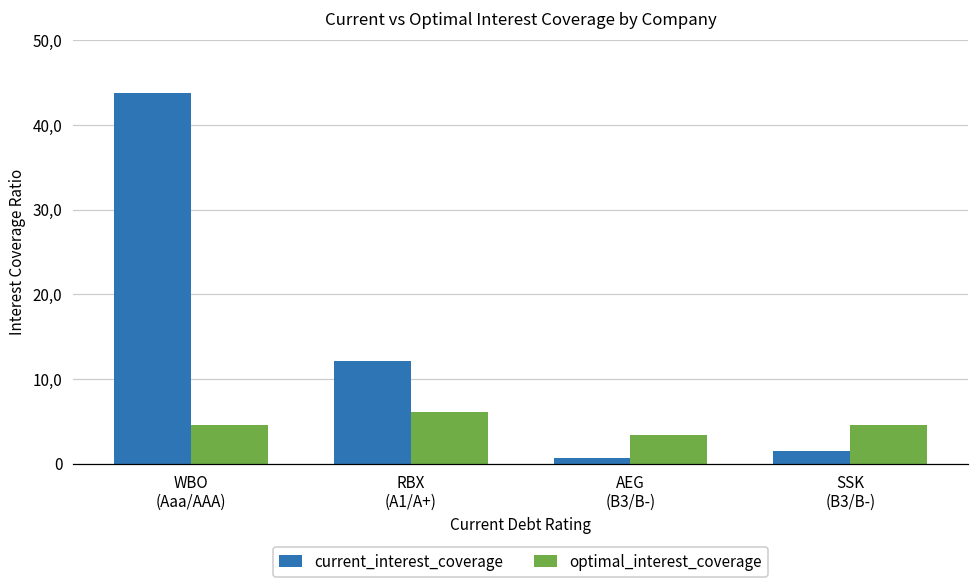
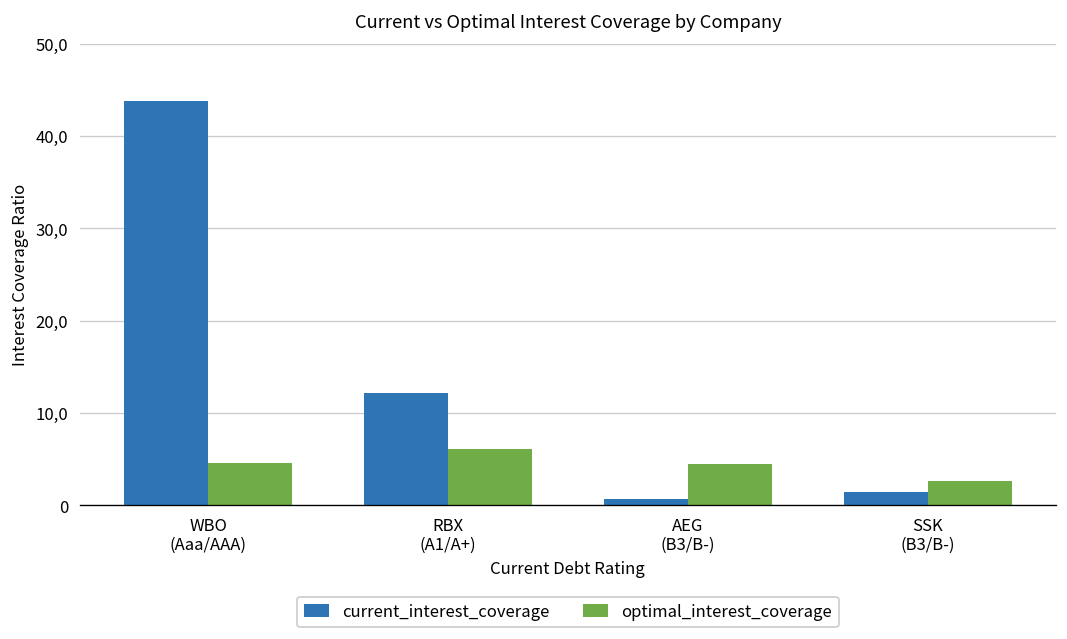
optimal_interest_coverage, AEG (B3/B-): 30 -> 50
optimal_interest_coverage, SSK (B3/B-): 50 -> 30
